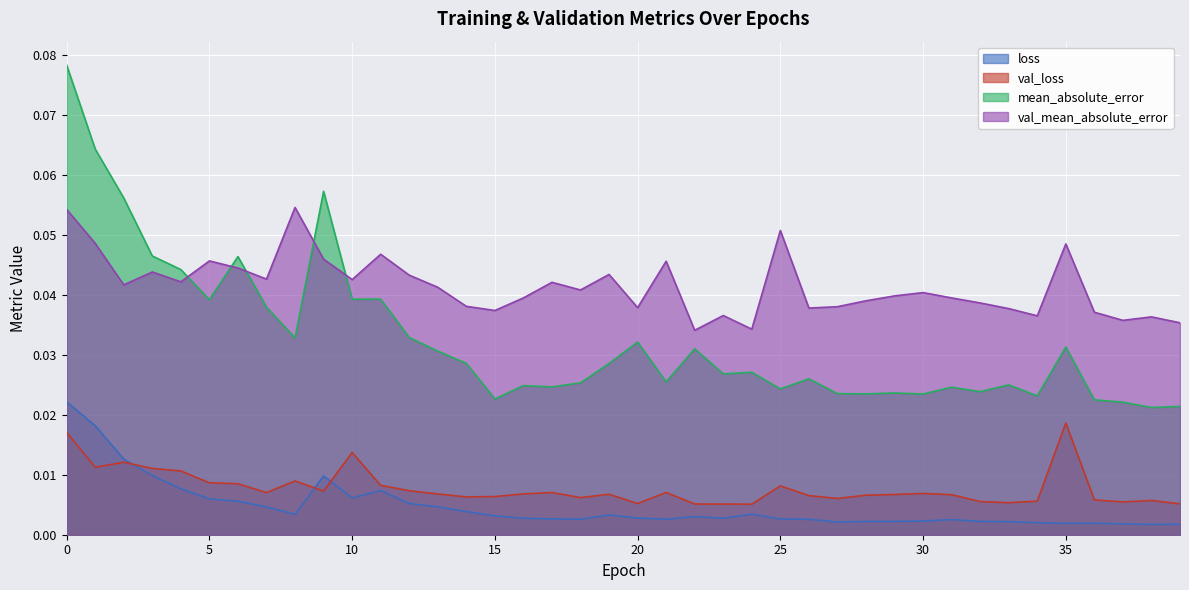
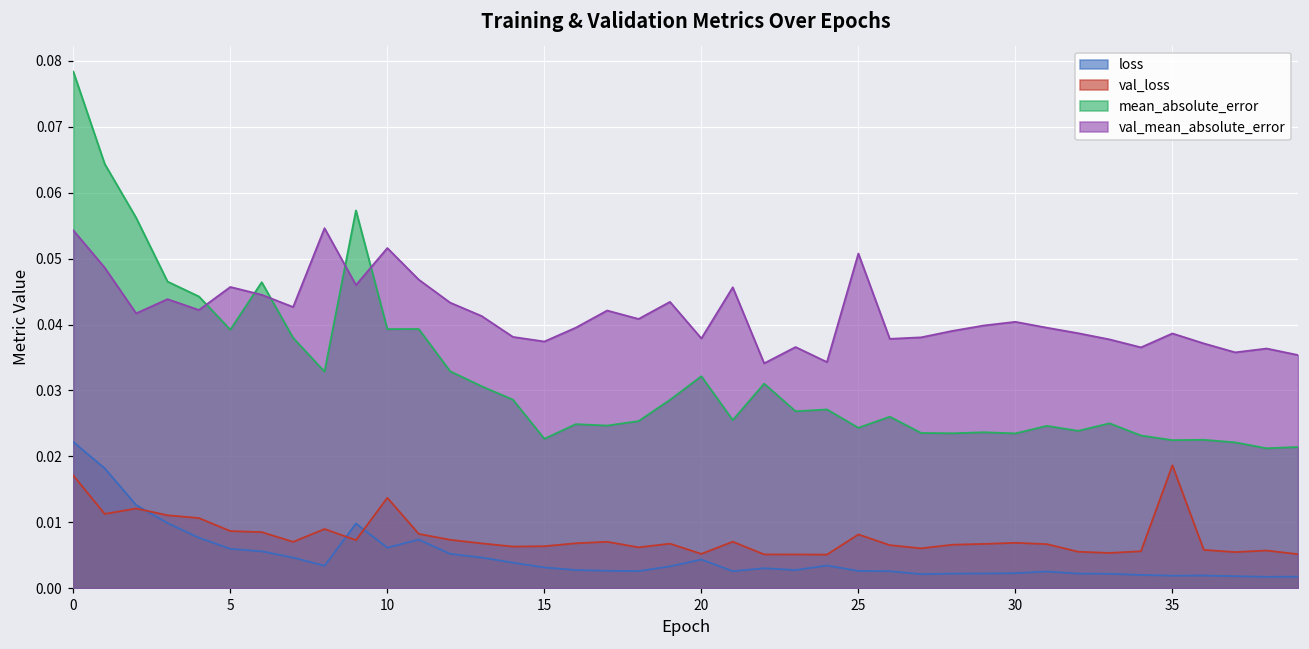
val_mean_absolute_error, 10: 0.043 -> 0.052
loss, 20: 0.003 -> 0.004
mean_absolute_error, 35: 0.031 -> 0.022
val_mean_absolute_error, 35: 0.049 -> 0.039
